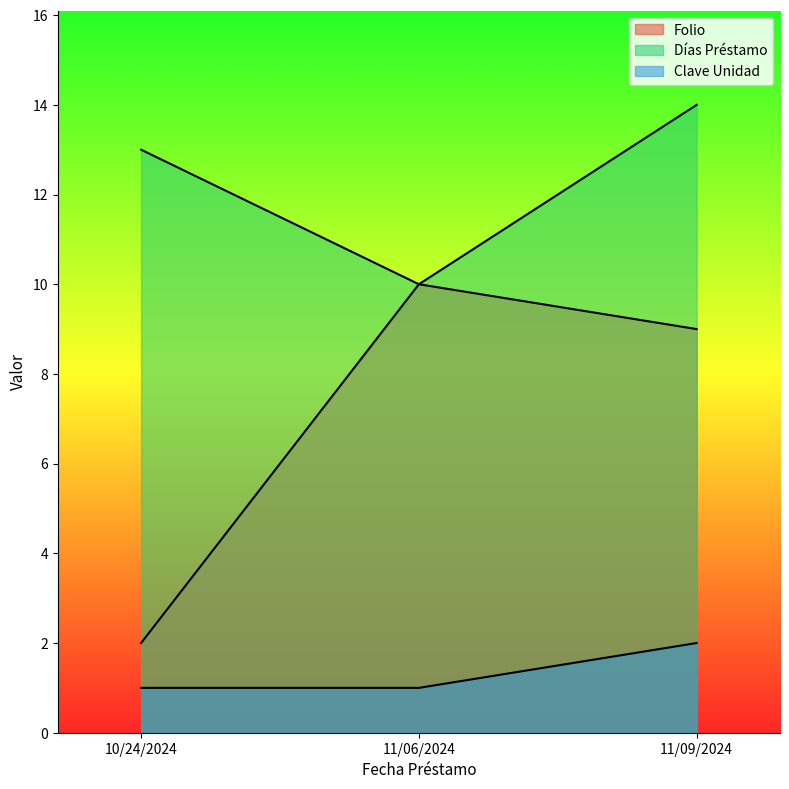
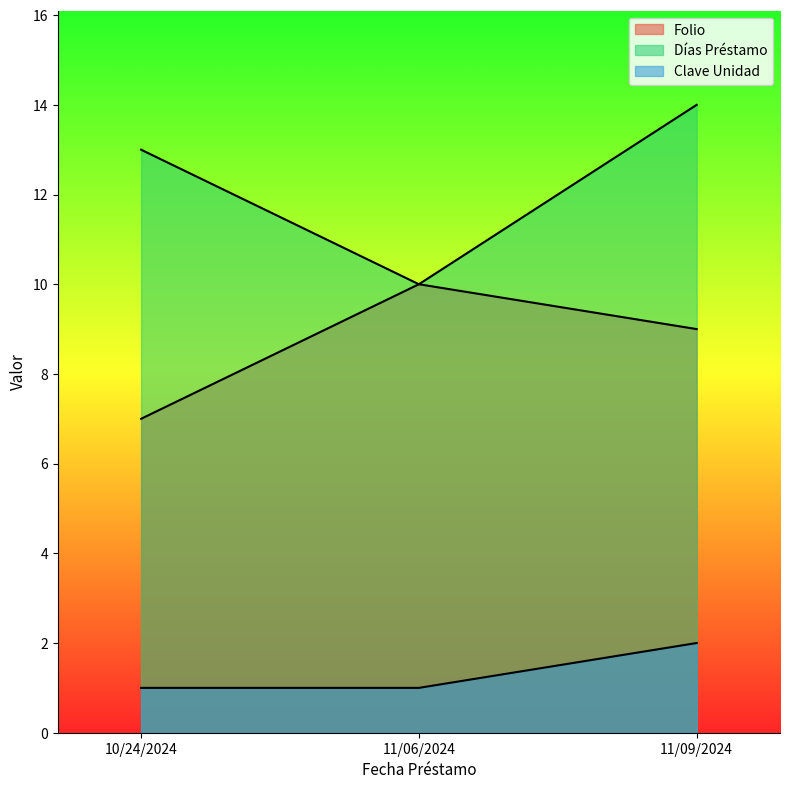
Folio, 10/24/2024: 2 -> 7
